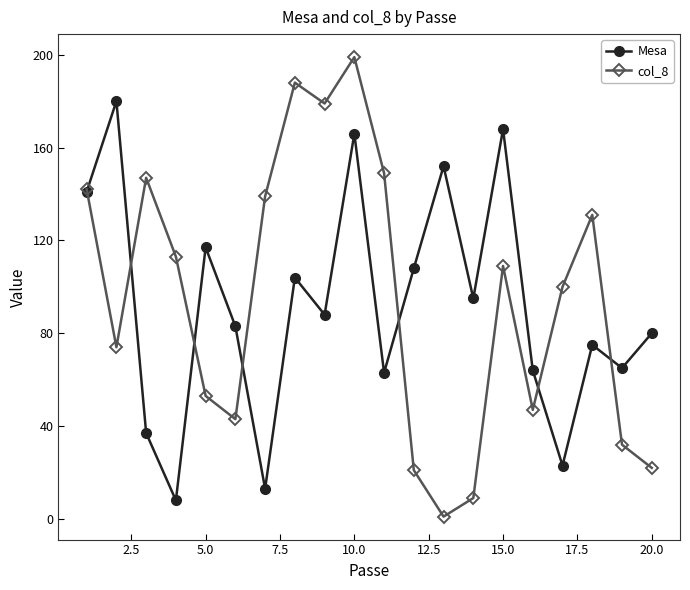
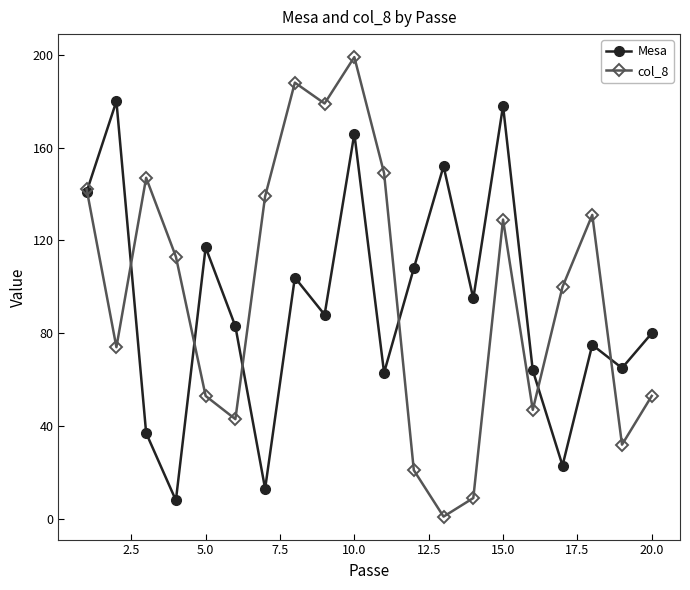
Mesa, 15.0: 168 -> 178
col_8, 15.0: 109 -> 129
col_8, 20.0: 22 -> 53
